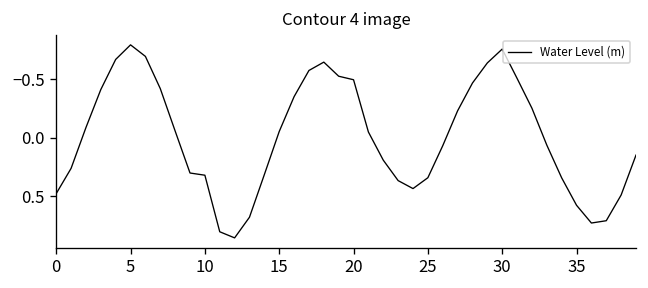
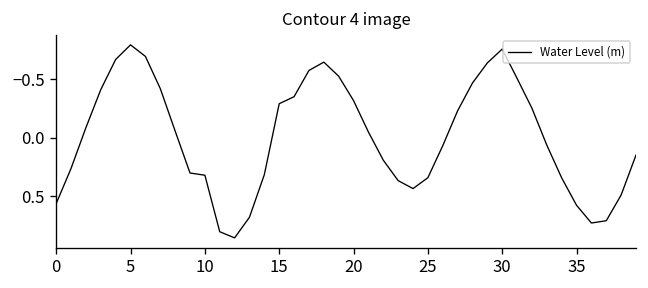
0: 0.5 -> 0.6
15: -0.1 -> -0.3
20: -0.5 -> -0.3
